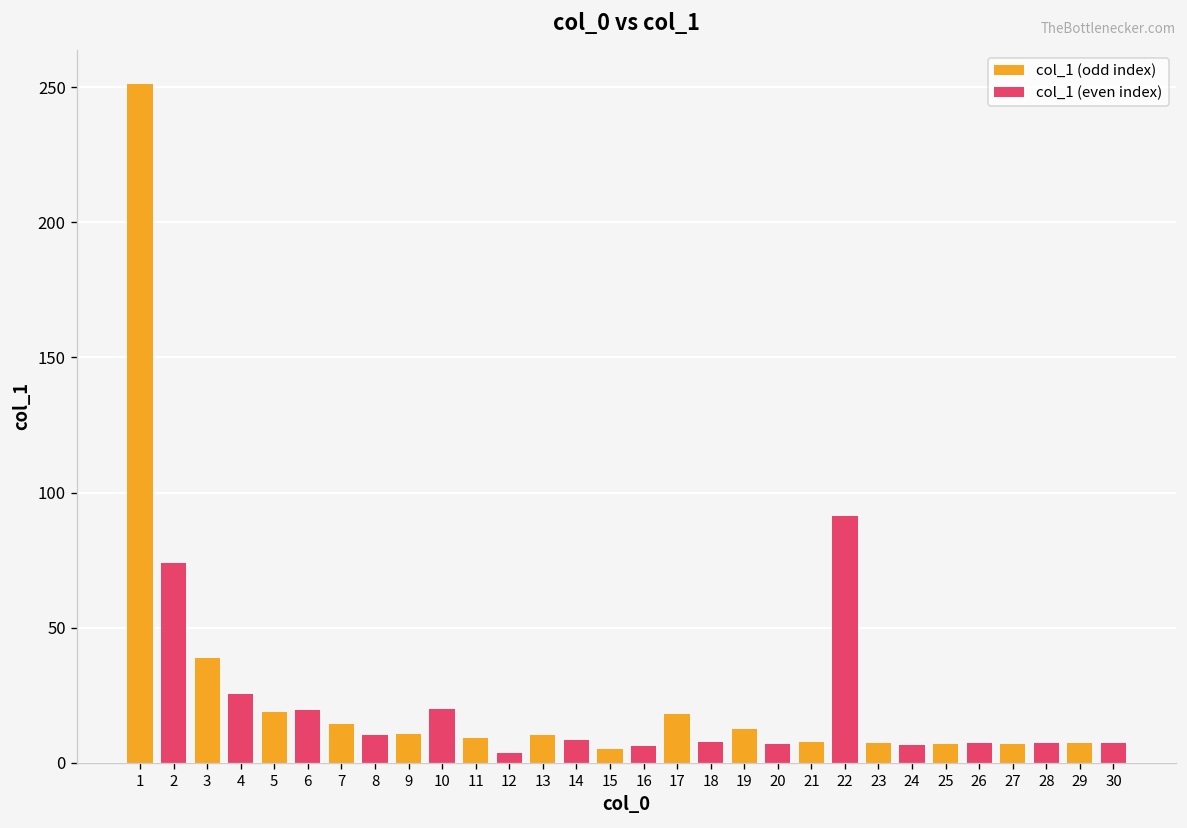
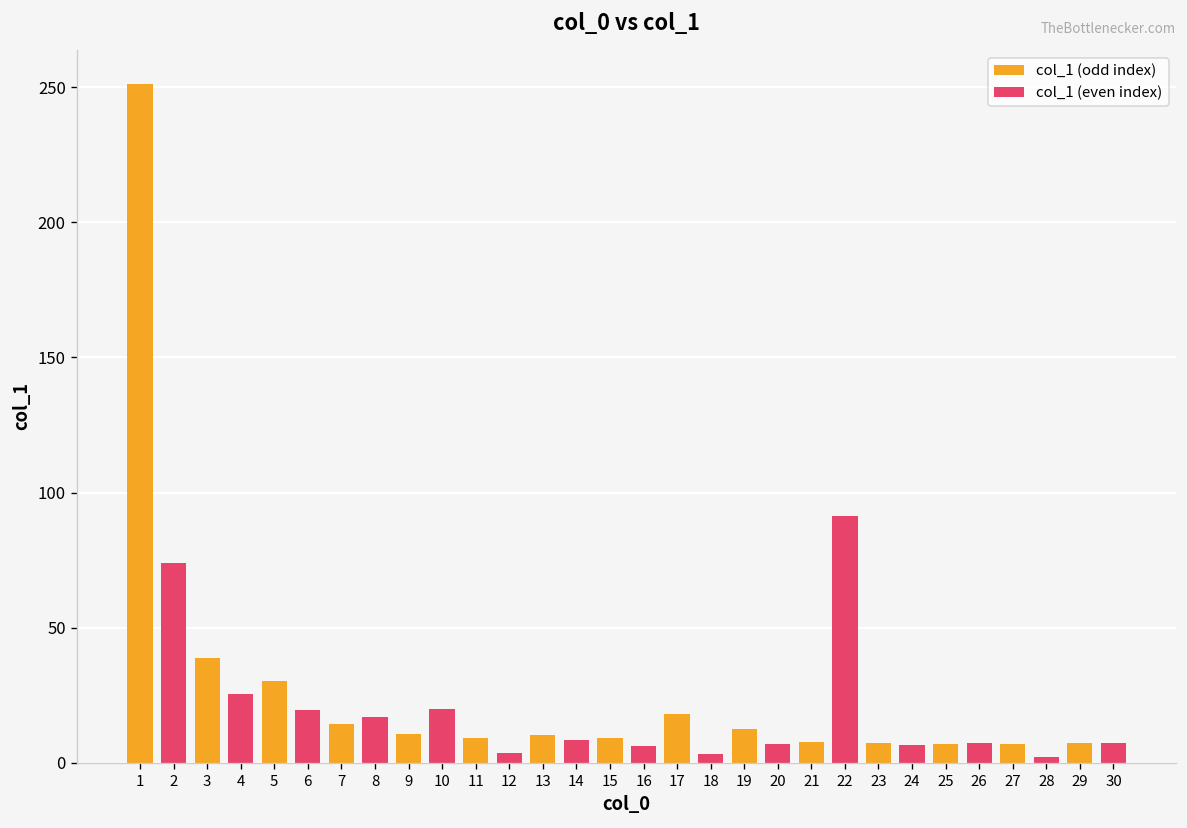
col_1 (odd index), 5: 19 -> 30
col_1 (even index), 8: 10 -> 17
col_1 (odd index), 15: 5 -> 9
col_1 (even index), 18: 8 -> 3
col_1 (even index), 28: 7 -> 2
